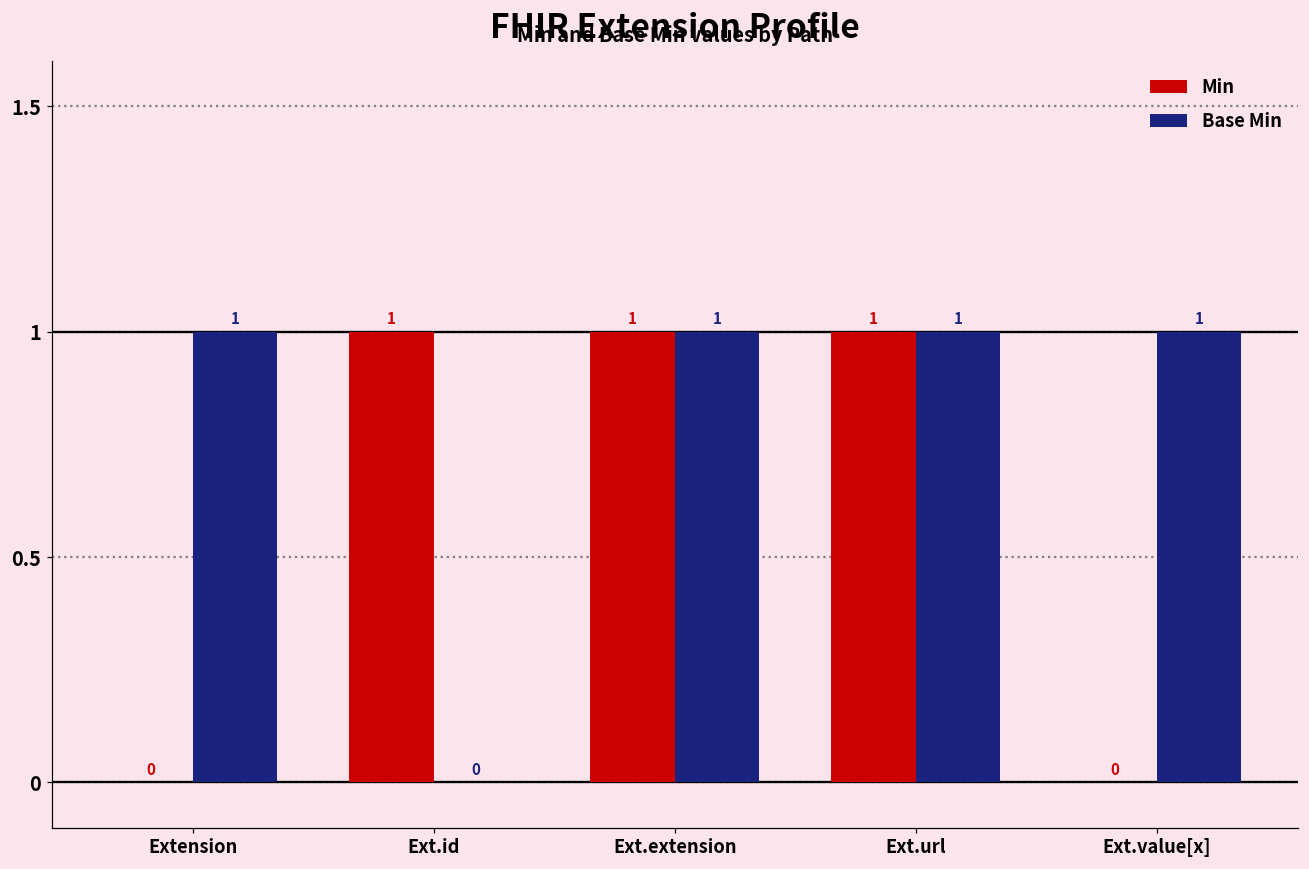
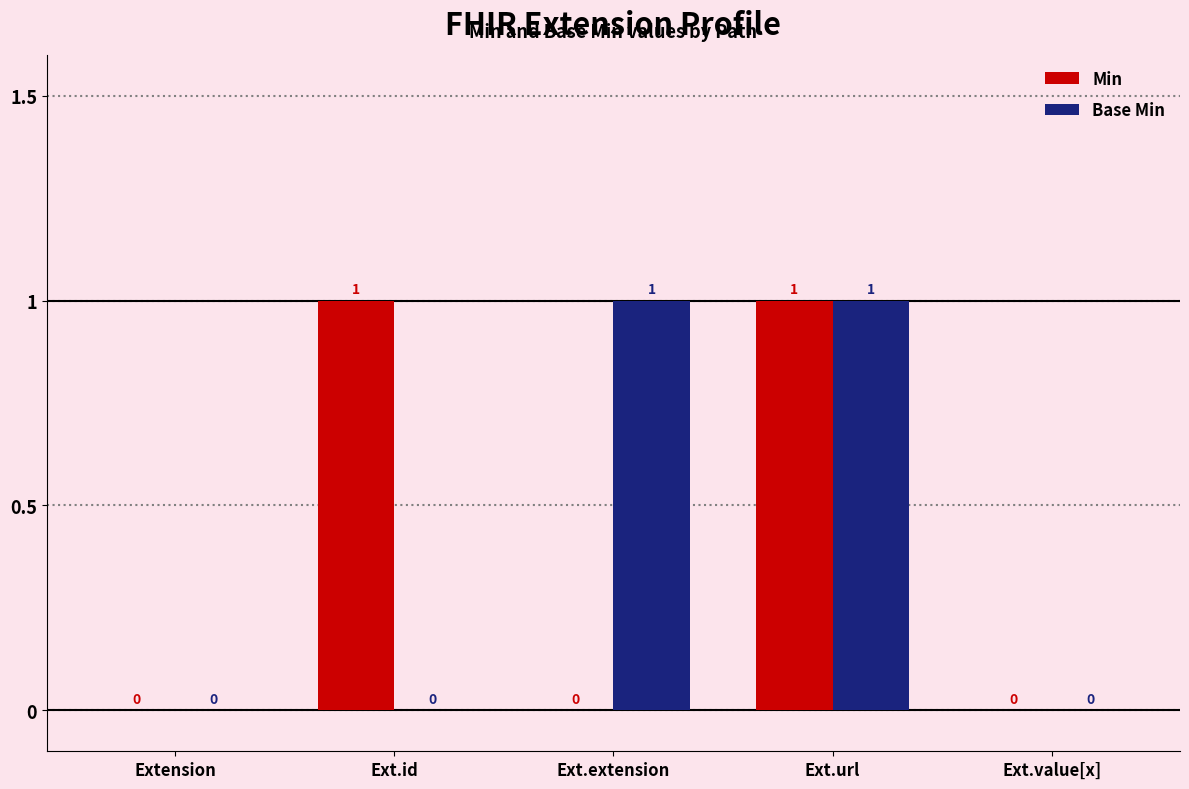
Base Min, Extension: 1 -> 0
Min, Ext.extension: 1 -> 0
Base Min, Ext.value[x]: 1 -> 0
